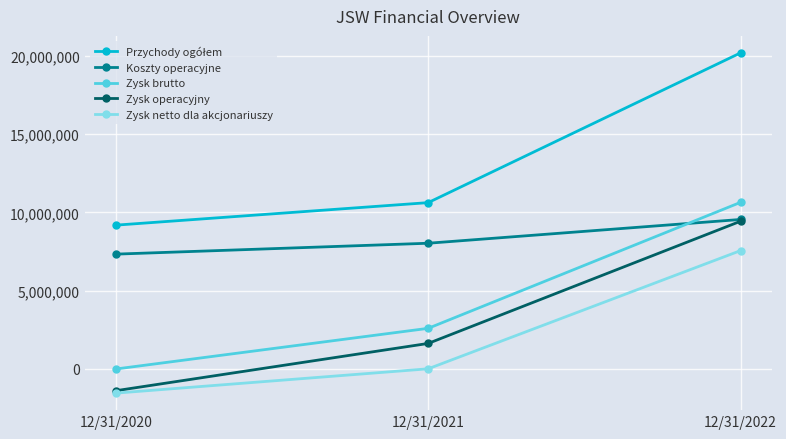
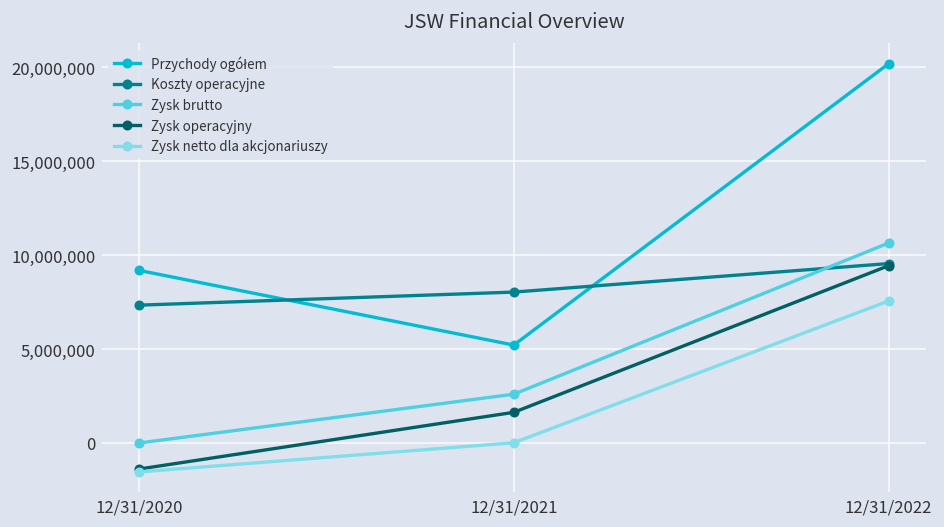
Przychody ogółem, 12/31/2021: 10,600,000 -> 5,200,000
